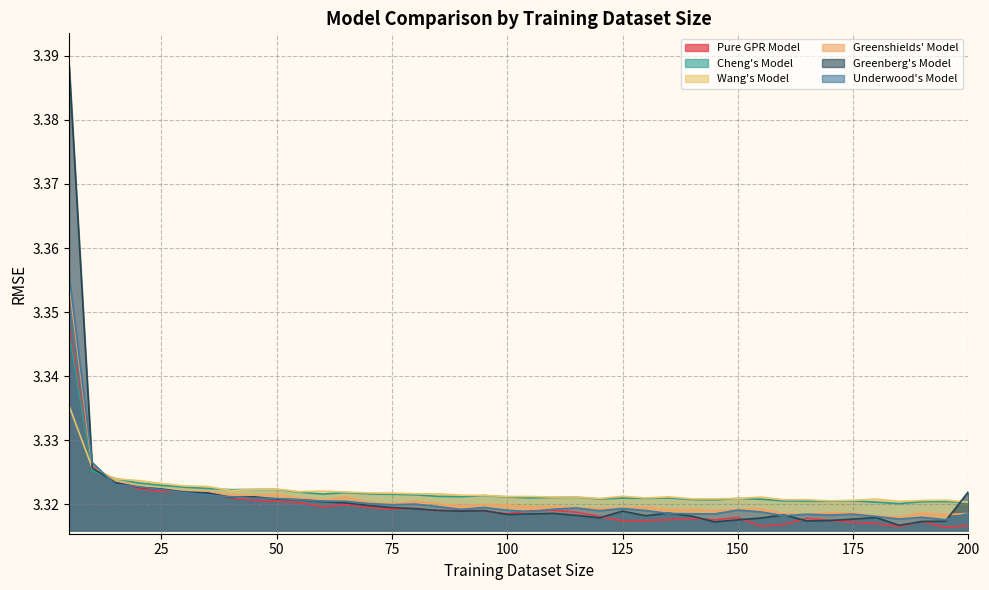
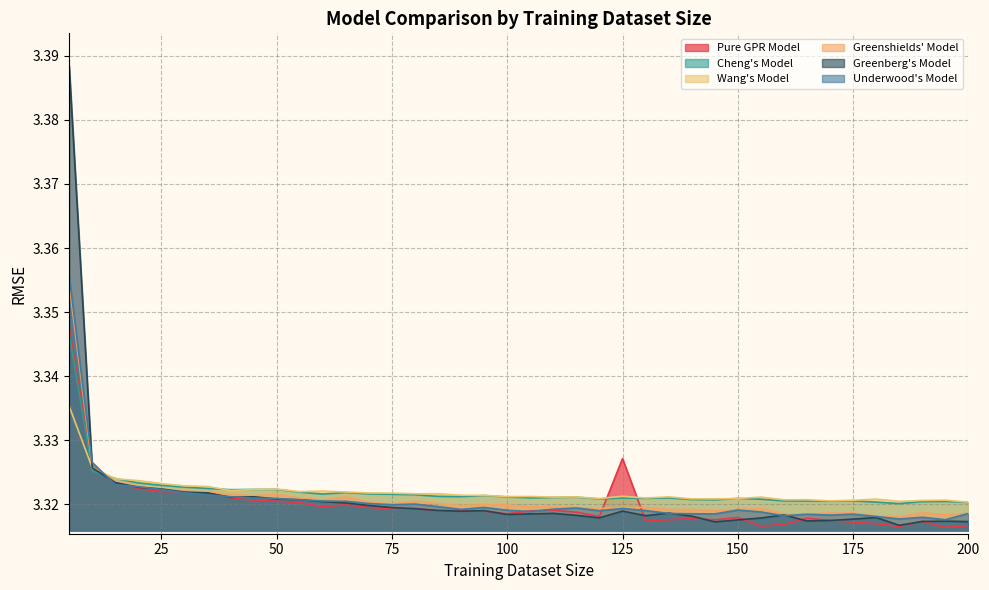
Pure GPR Model, 125: 3.317 -> 3.327
Greenberg's Model, 200: 3.322 -> 3.317
